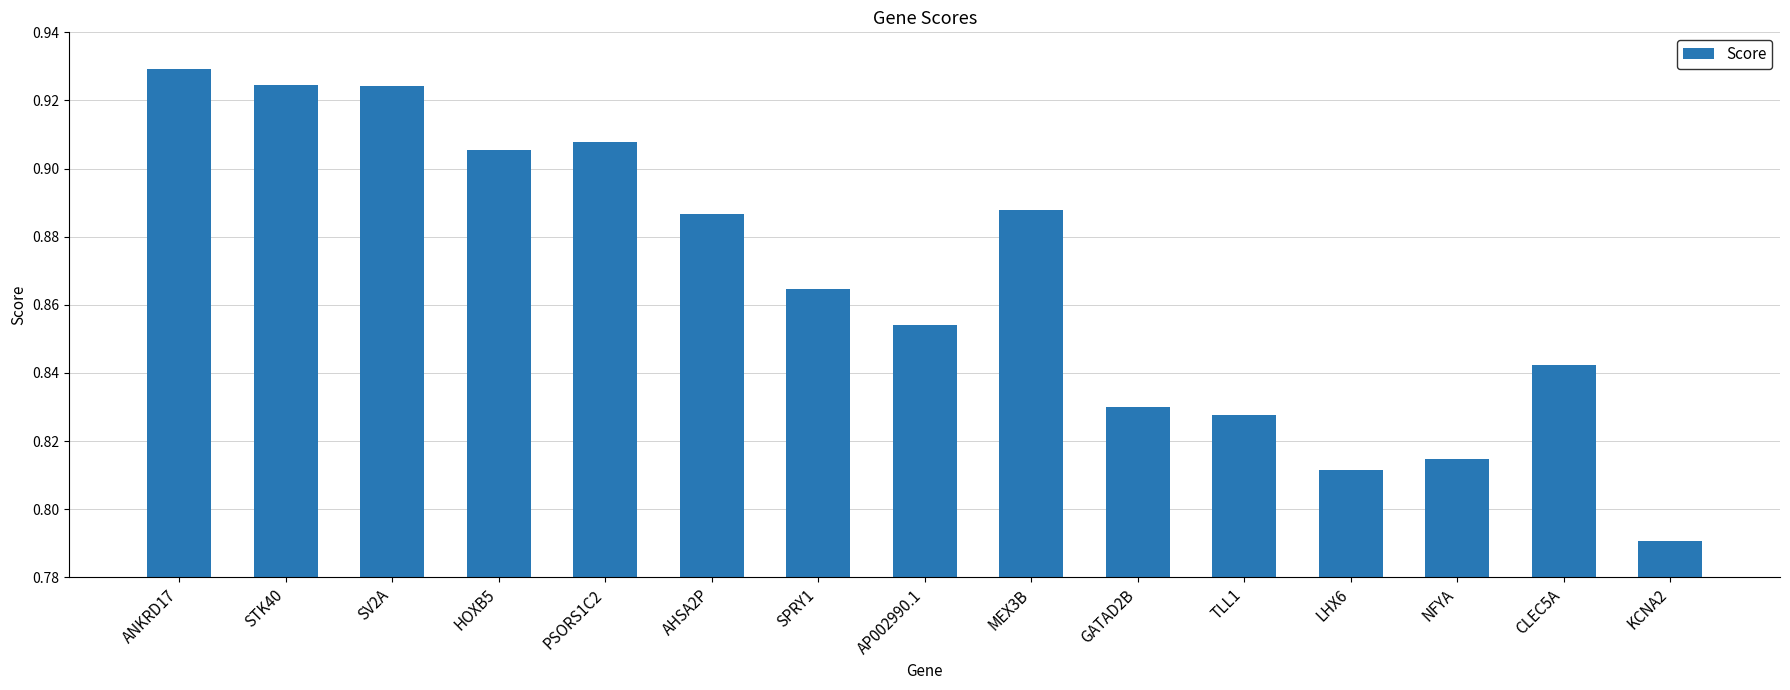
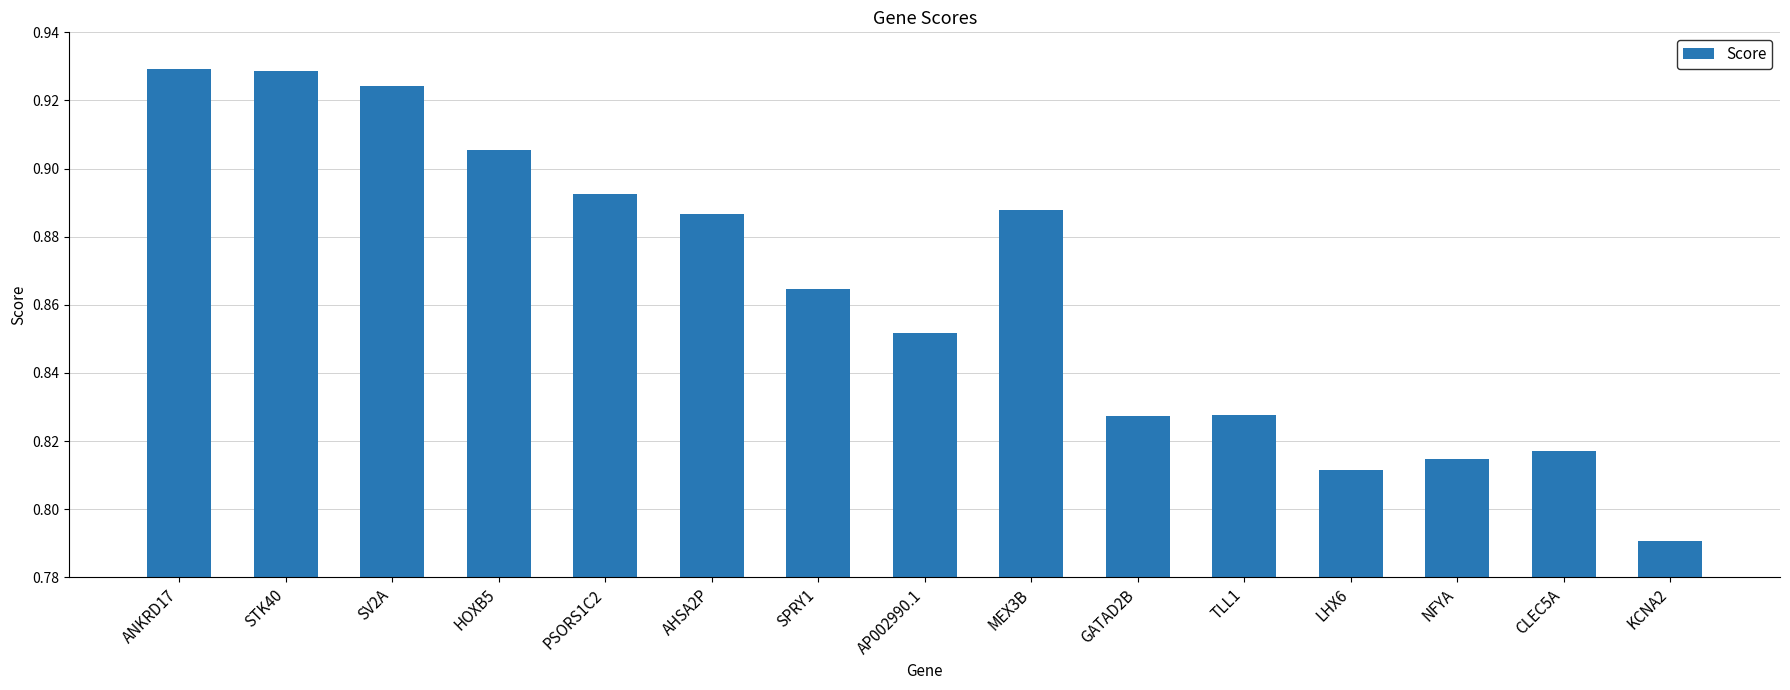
STK40: 0.925 -> 0.929
PSORS1C2: 0.908 -> 0.892
AP002990.1: 0.854 -> 0.852
GATAD2B: 0.830 -> 0.827
CLEC5A: 0.842 -> 0.817
